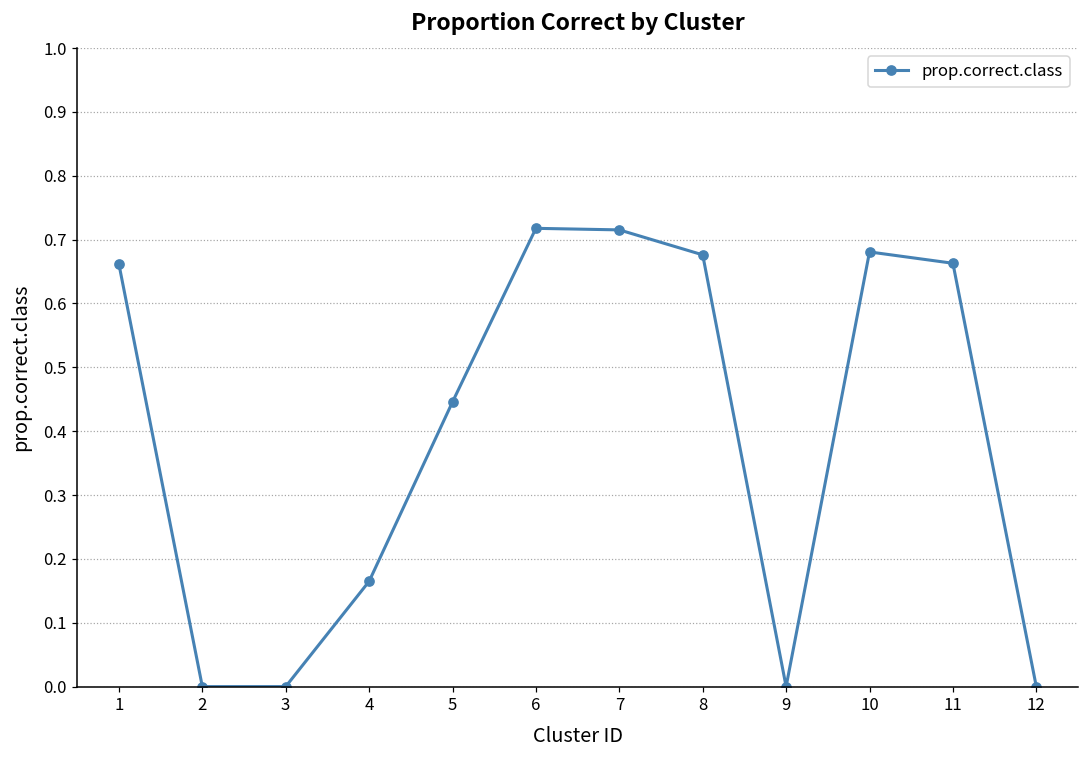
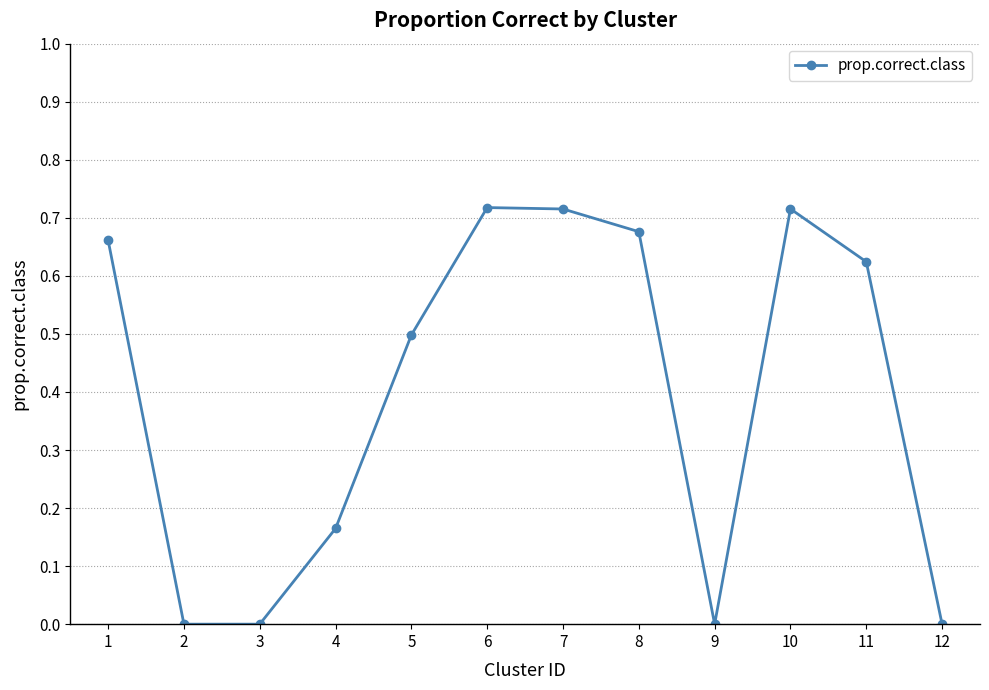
5: 0.45 -> 0.50
10: 0.68 -> 0.72
11: 0.66 -> 0.62
